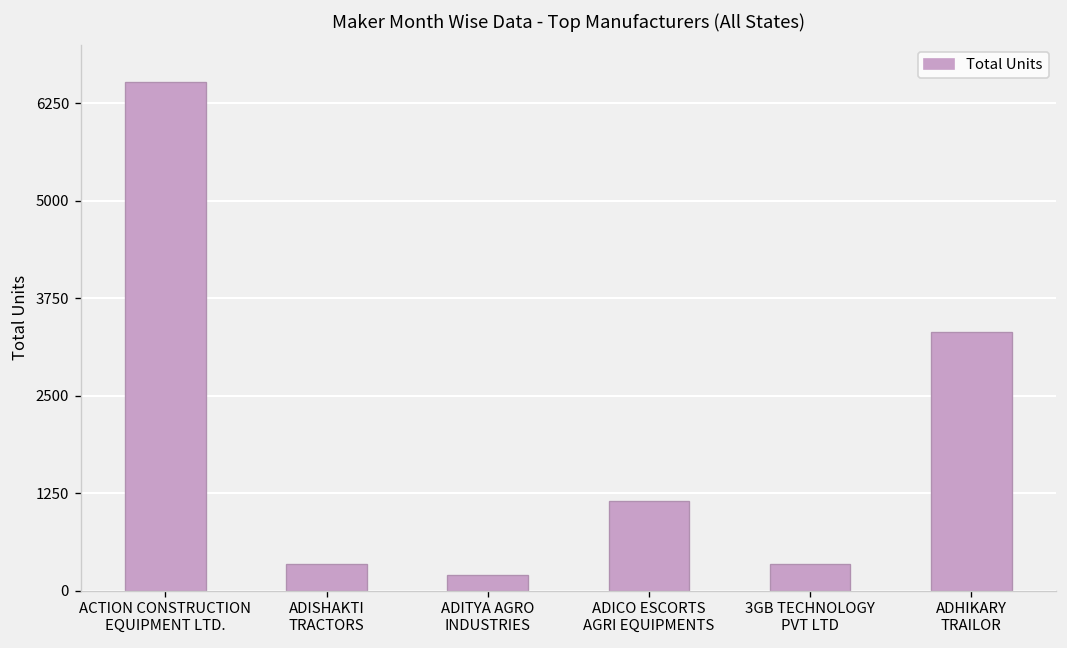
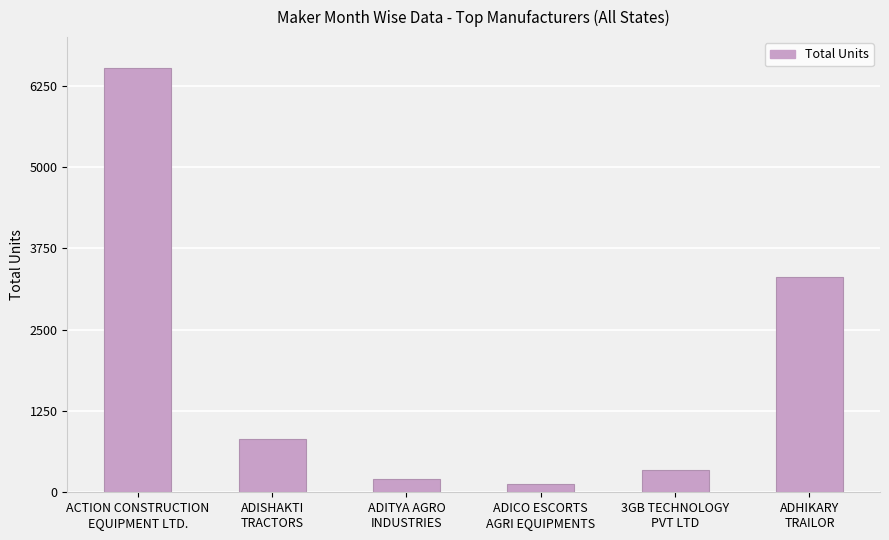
ADISHAKTI TRACTORS: 300 -> 800
ADICO ESCORTS AGRI EQUIPMENTS: 1100 -> 100
